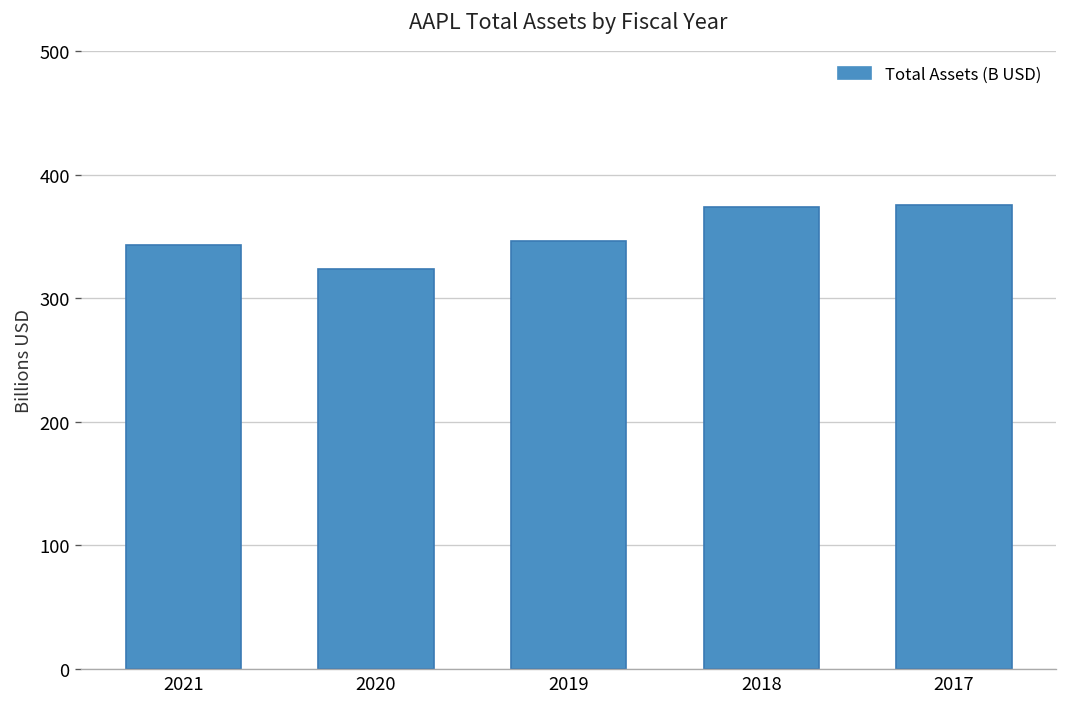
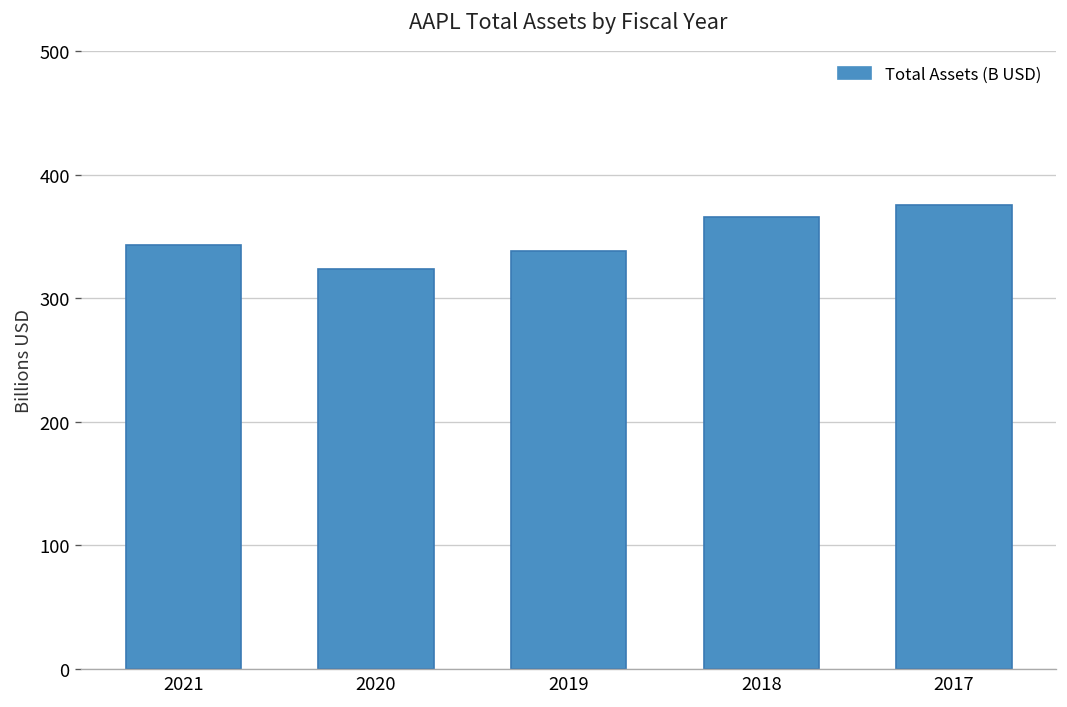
2019: 346 -> 339
2018: 374 -> 366
